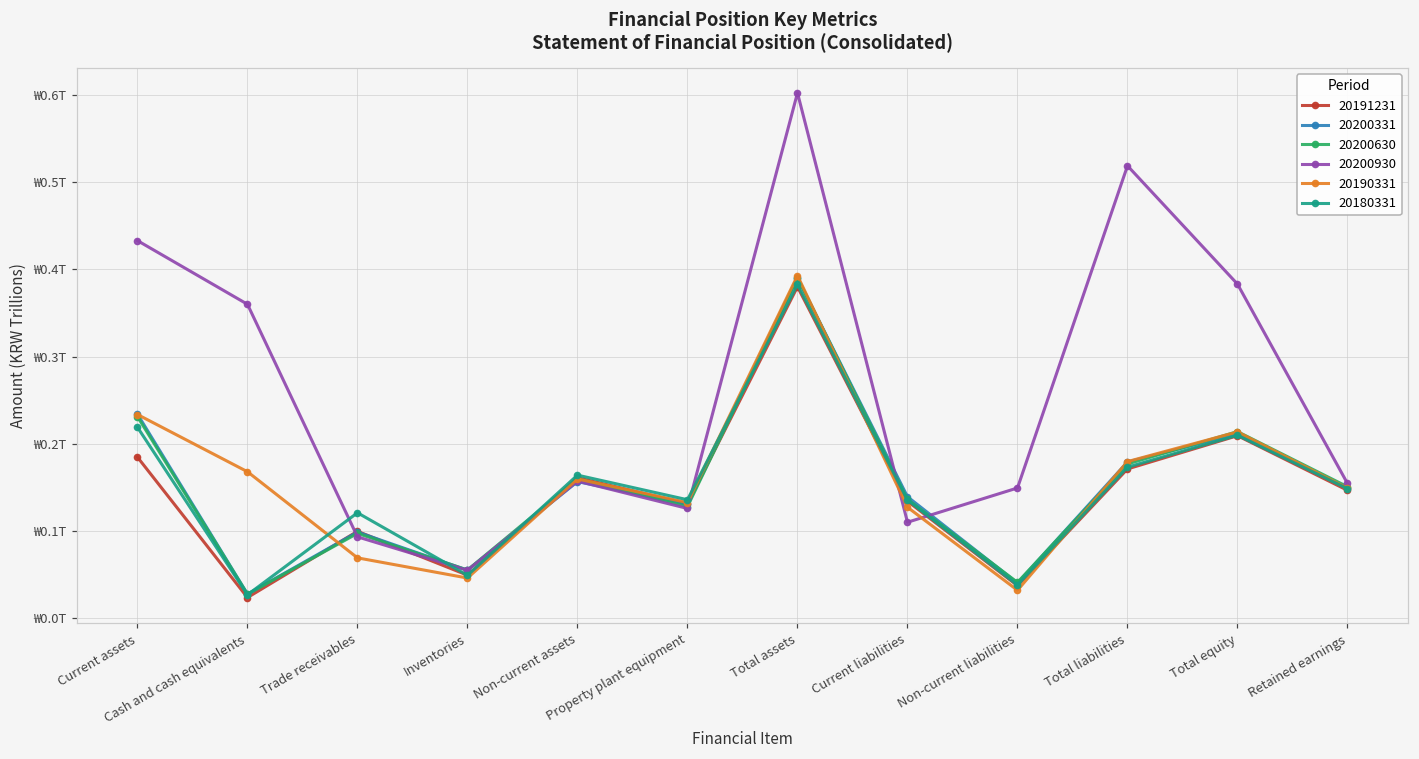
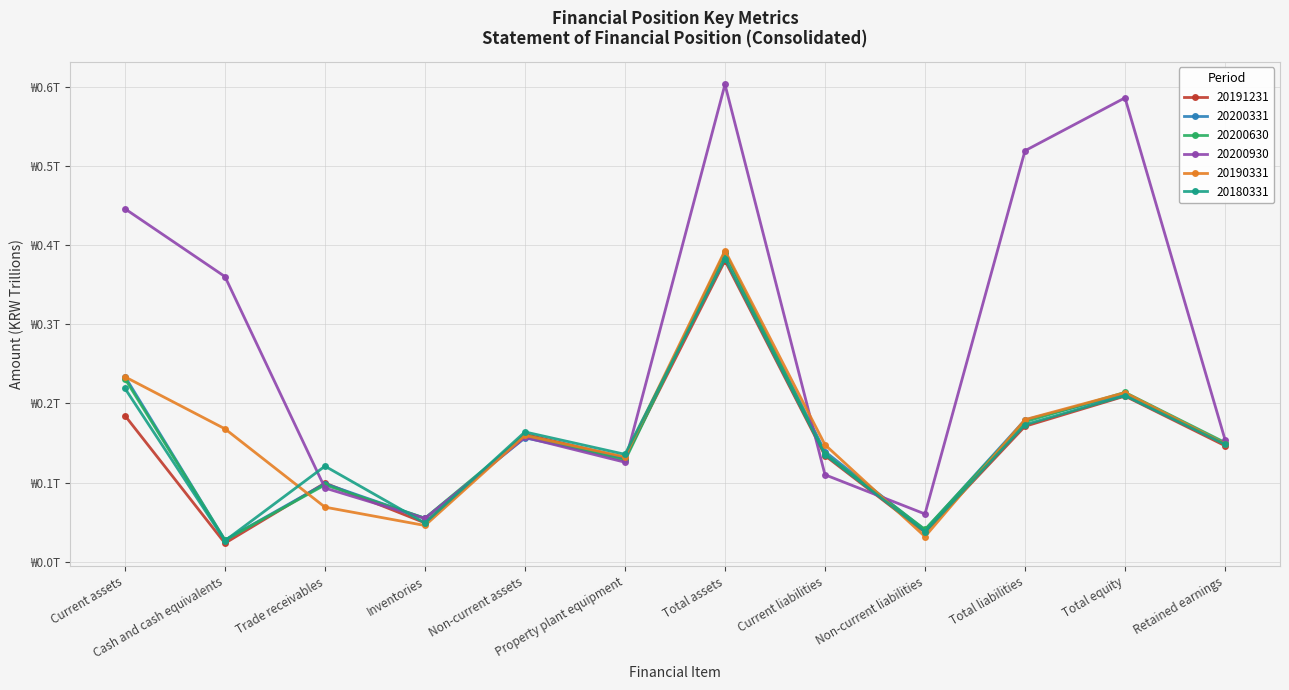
20200930, Current assets: ₩0.43T -> ₩0.45T
20190331, Current liabilities: ₩0.13T -> ₩0.15T
20200930, Non-current liabilities: ₩0.15T -> ₩0.06T
20200930, Total equity: ₩0.38T -> ₩0.59T
